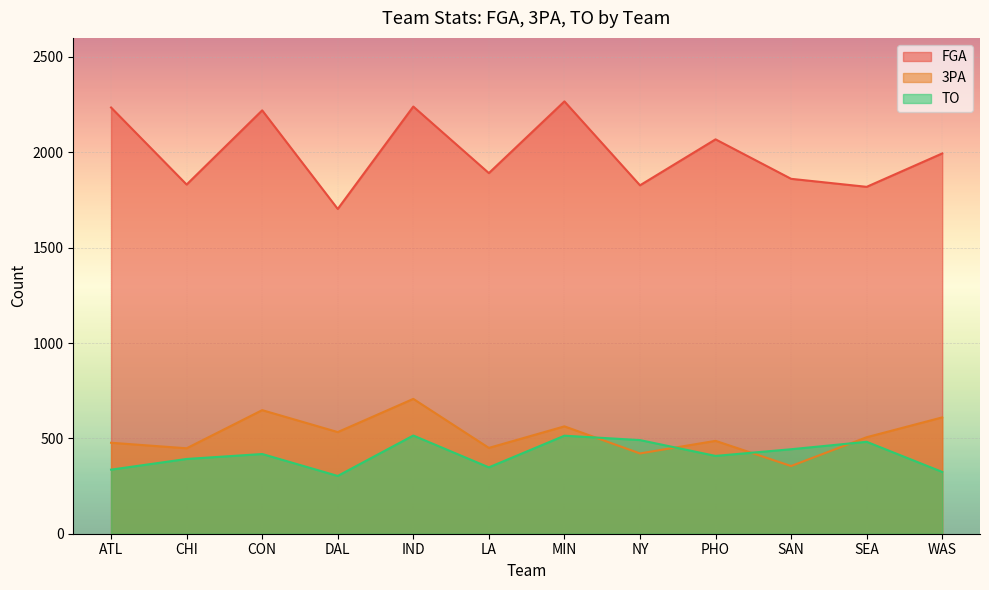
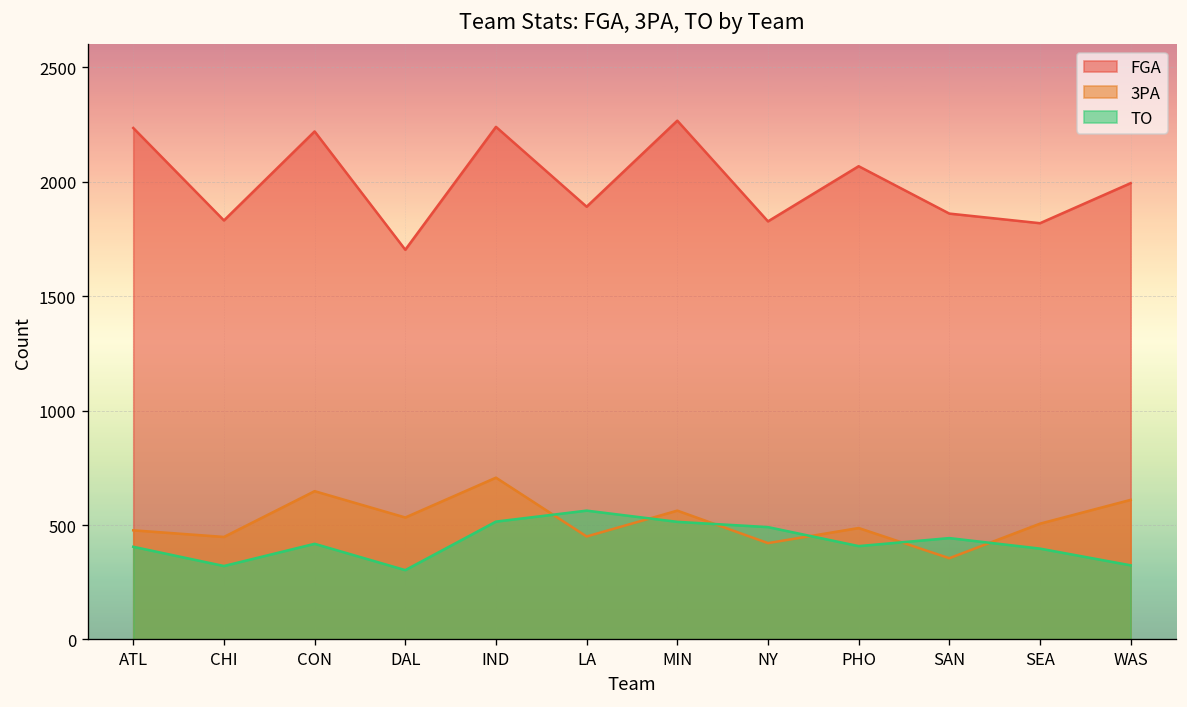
TO, ATL: 340 -> 410
TO, CHI: 390 -> 320
TO, LA: 350 -> 560
TO, SEA: 480 -> 400
